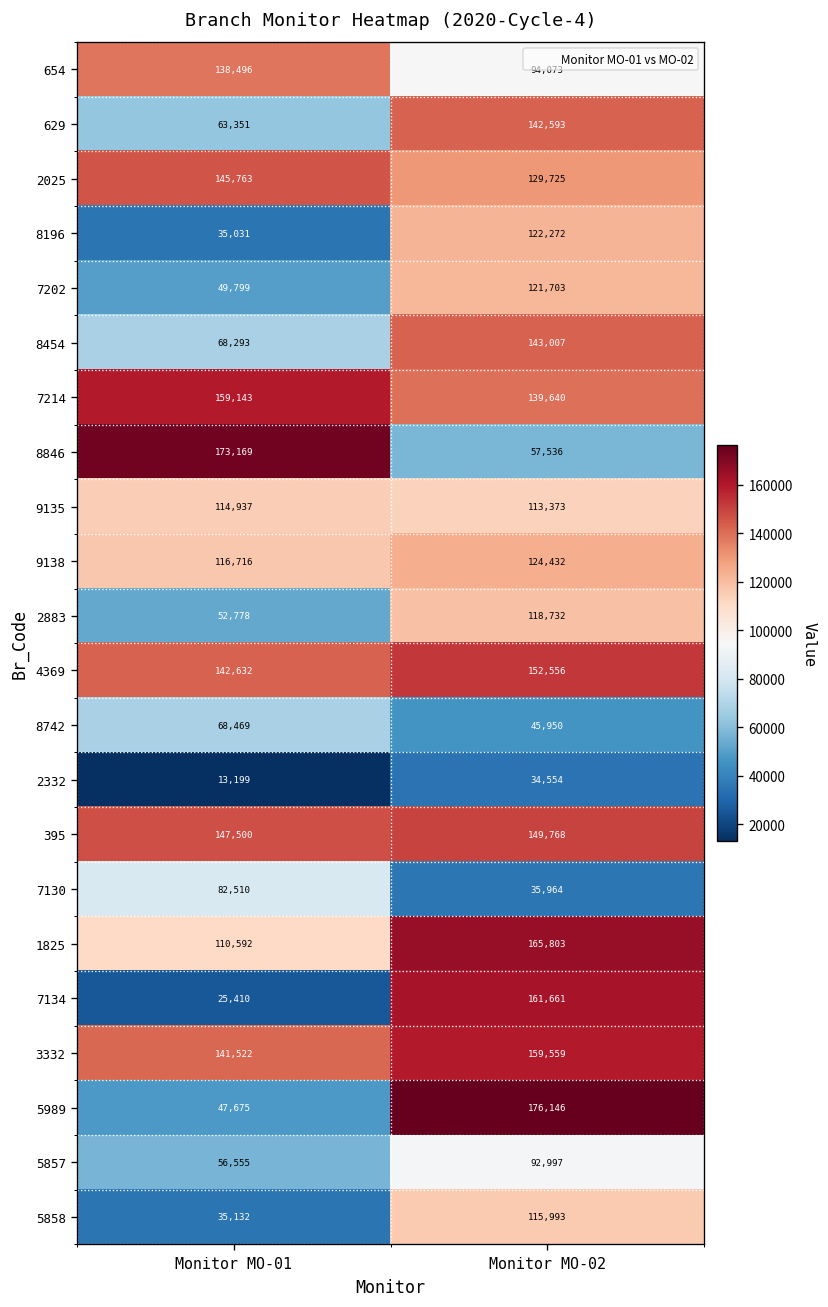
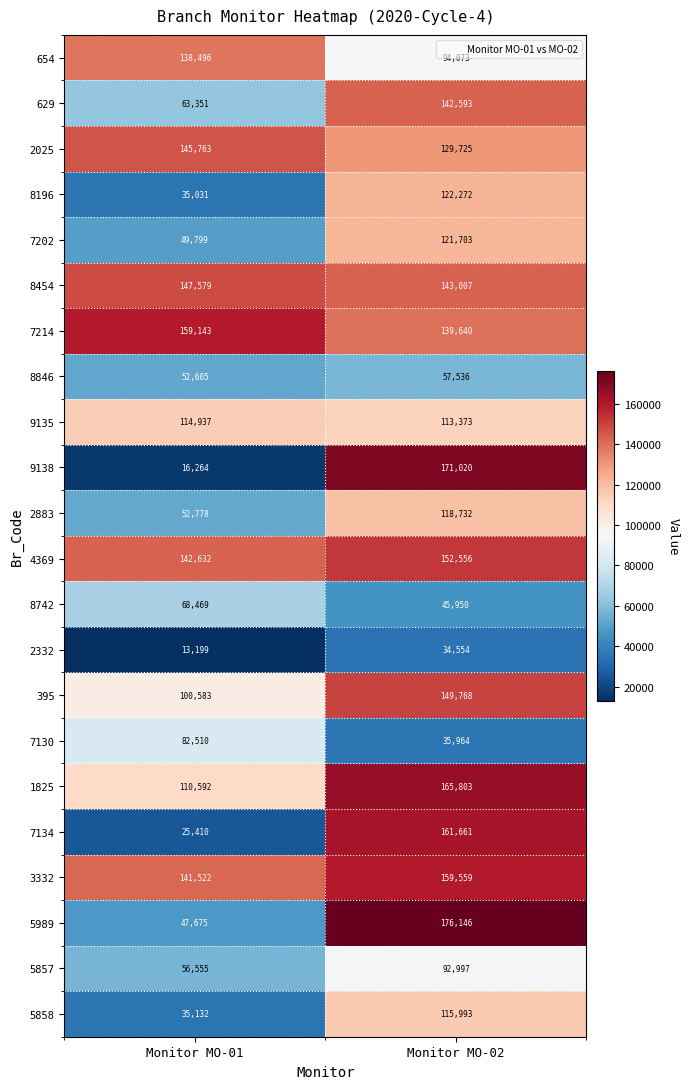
8454, Monitor MO-01: 68,293 -> 147,579
8846, Monitor MO-01: 173,169 -> 52,605
9138, Monitor MO-01: 116,716 -> 16,264
9138, Monitor MO-02: 124,432 -> 171,020
395, Monitor MO-01: 147,500 -> 100,583
